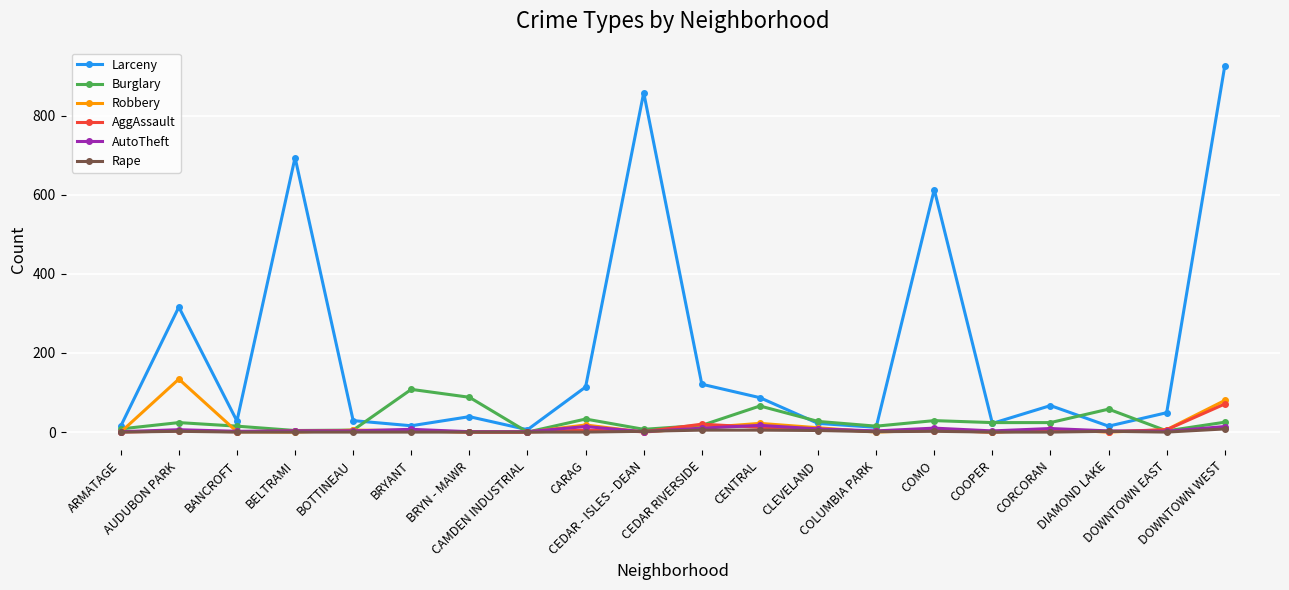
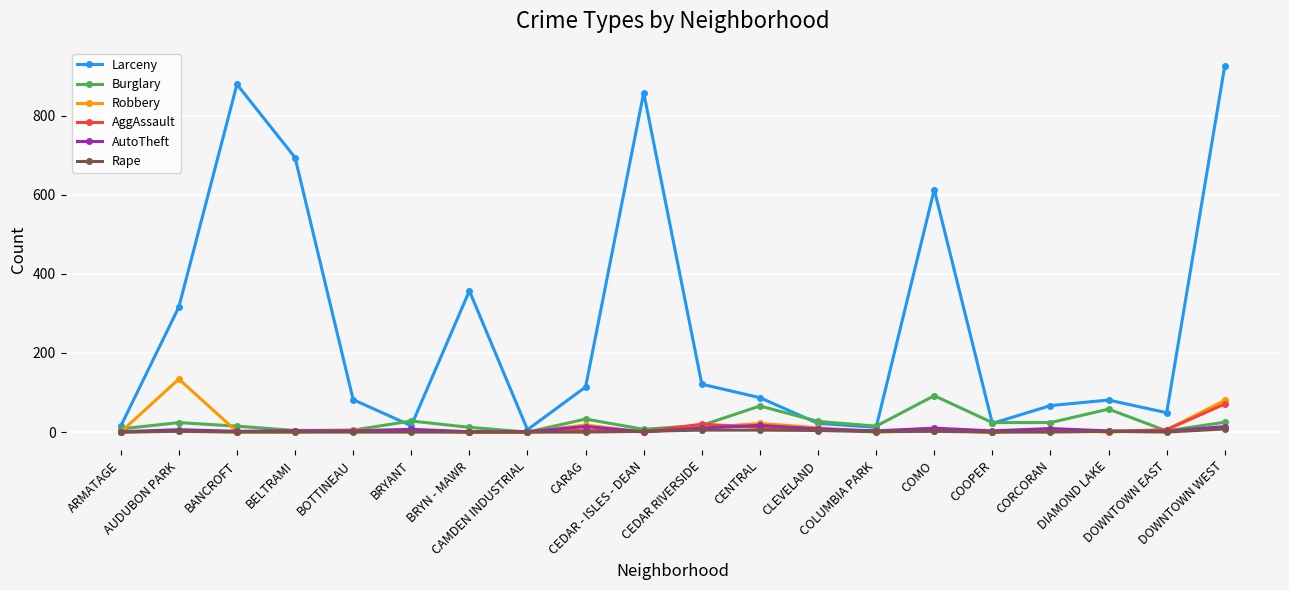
Larceny, BANCROFT: 30 -> 880
Larceny, BOTTINEAU: 30 -> 80
Burglary, BRYANT: 110 -> 30
Larceny, BRYN - MAWR: 40 -> 360
Burglary, BRYN - MAWR: 90 -> 10
Burglary, COMO: 30 -> 90
Larceny, DIAMOND LAKE: 20 -> 80
